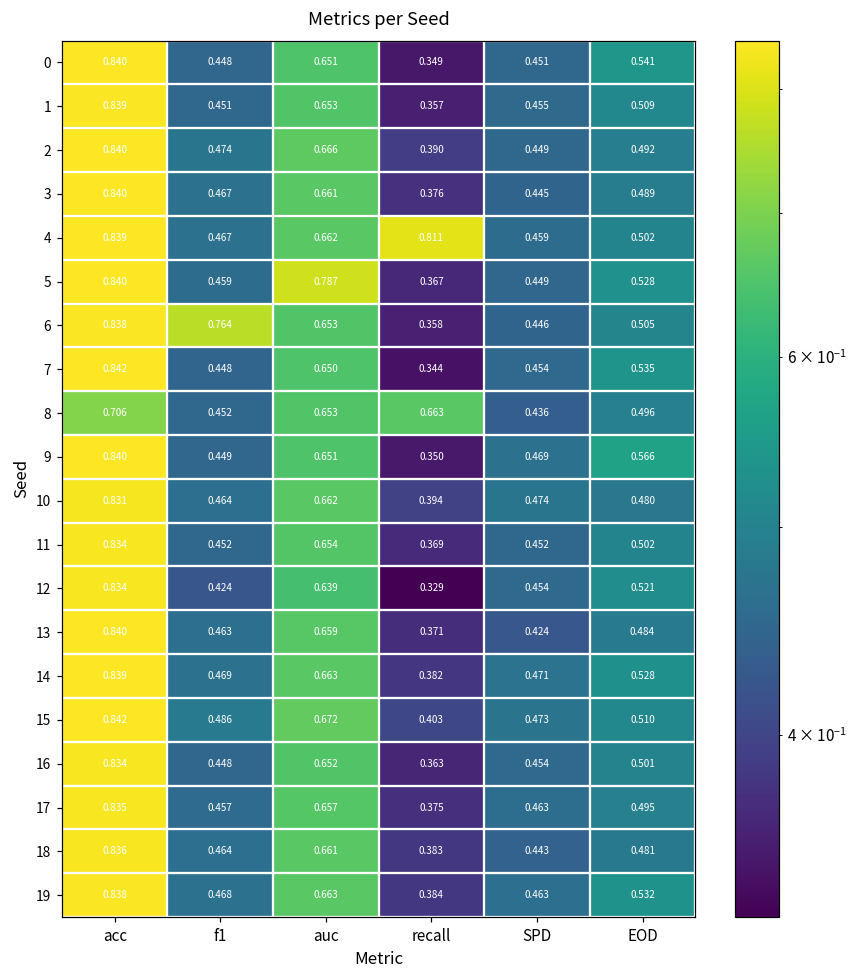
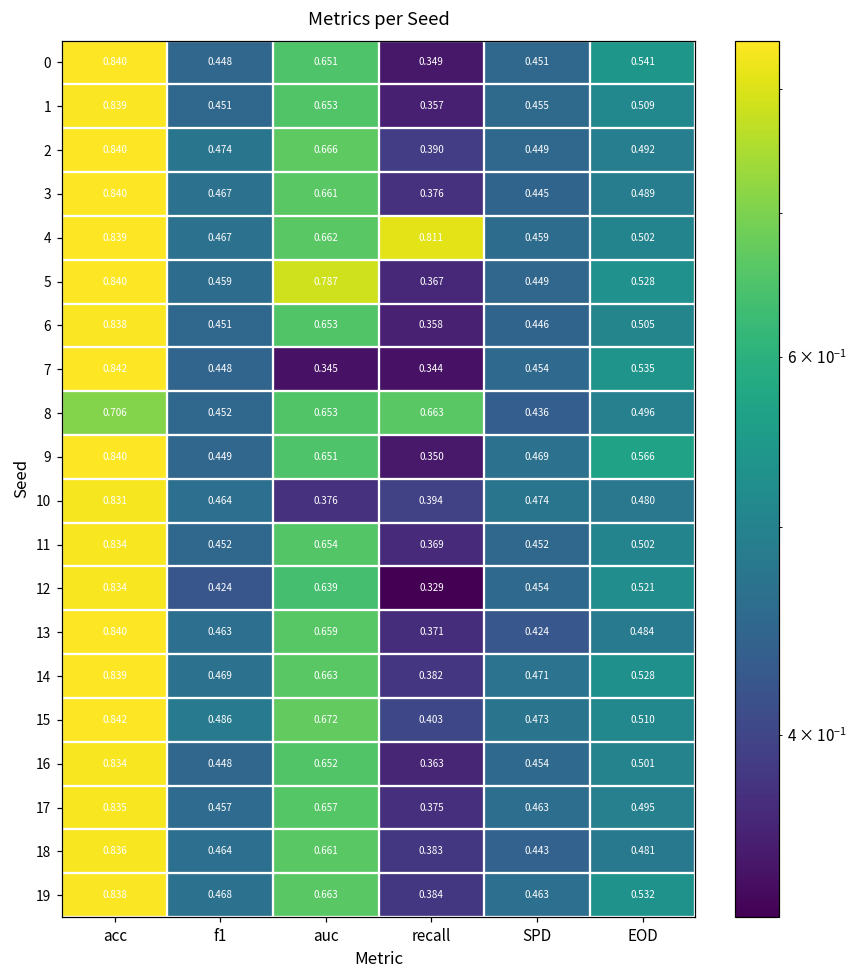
6, f1: 0.764 -> 0.451
7, auc: 0.650 -> 0.345
10, auc: 0.662 -> 0.376
